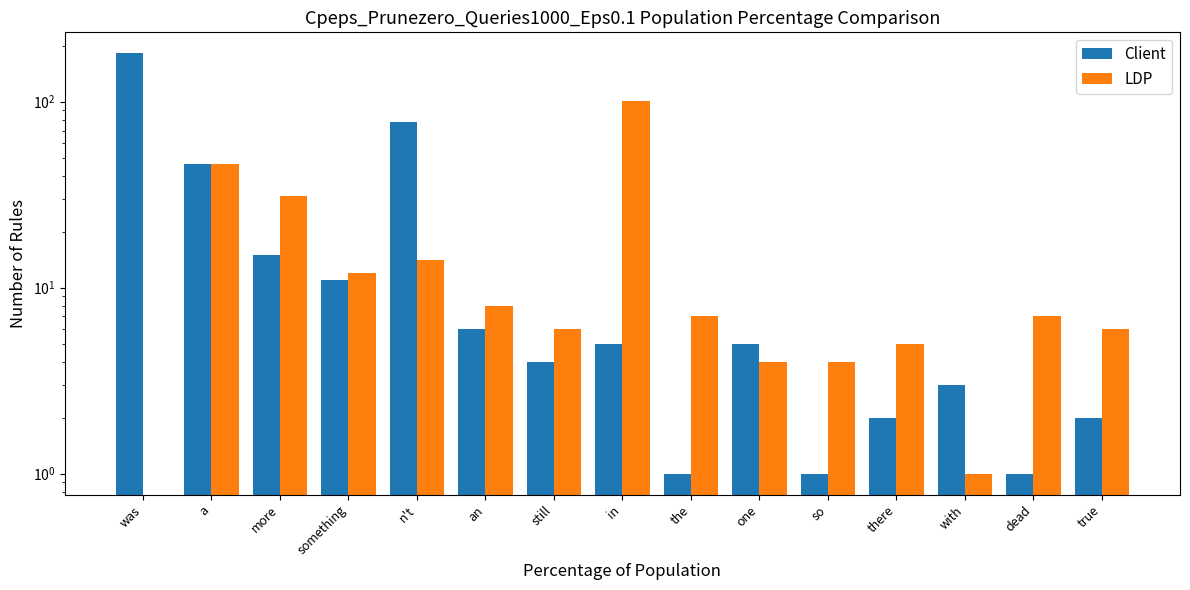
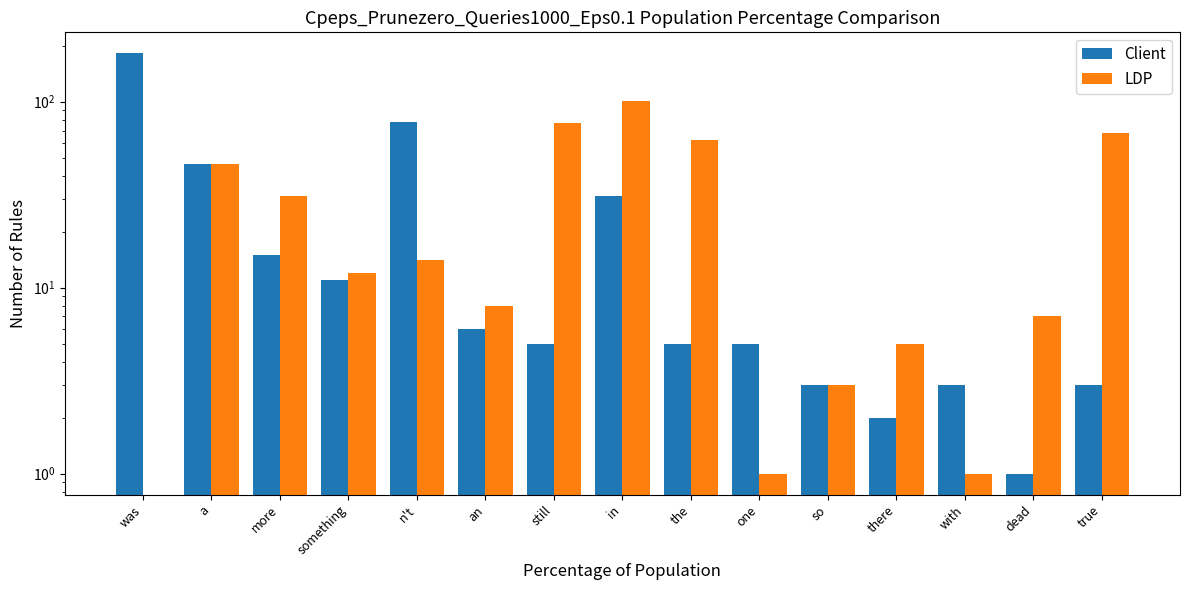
Client, still: 4 -> 5
LDP, still: 6 -> 77
Client, in: 5 -> 31
Client, the: 1 -> 5
LDP, the: 7 -> 62
LDP, one: 4 -> 1
Client, so: 1 -> 3
LDP, so: 4 -> 3
Client, true: 2 -> 3
LDP, true: 6 -> 68
